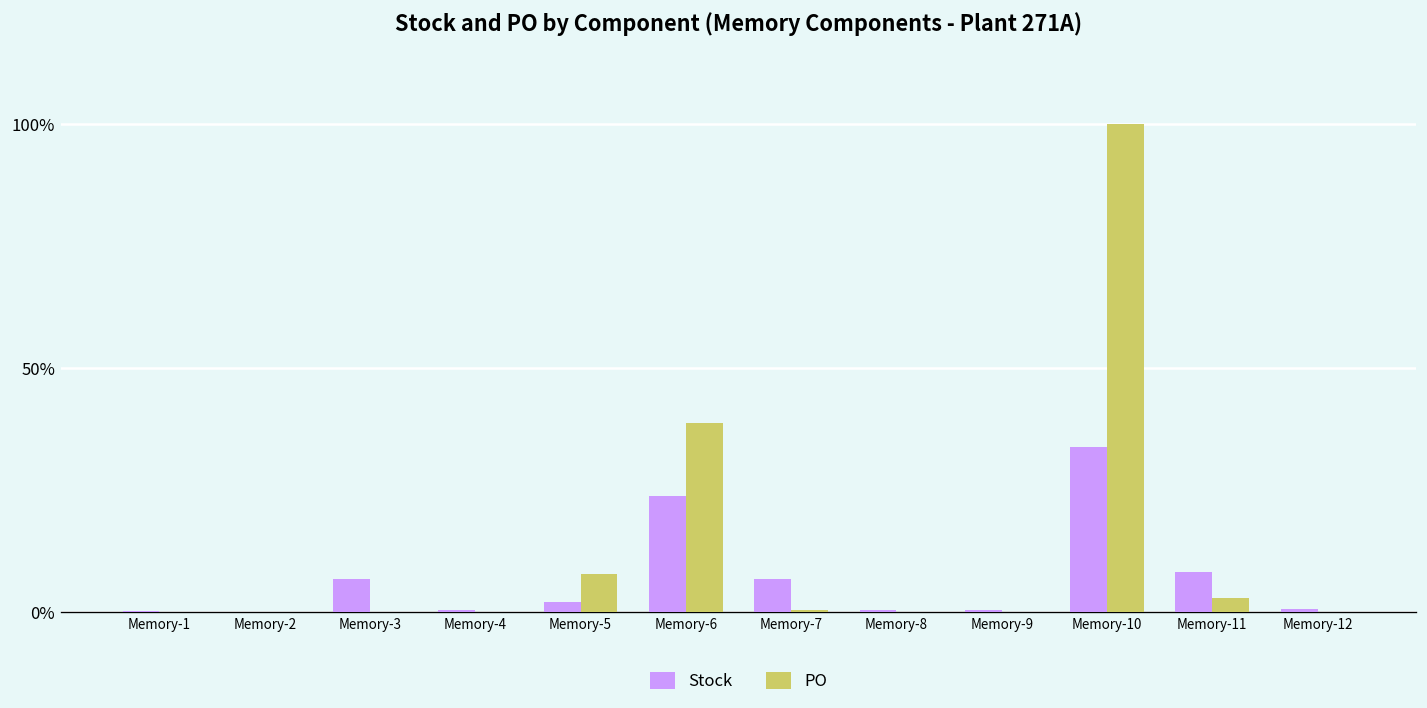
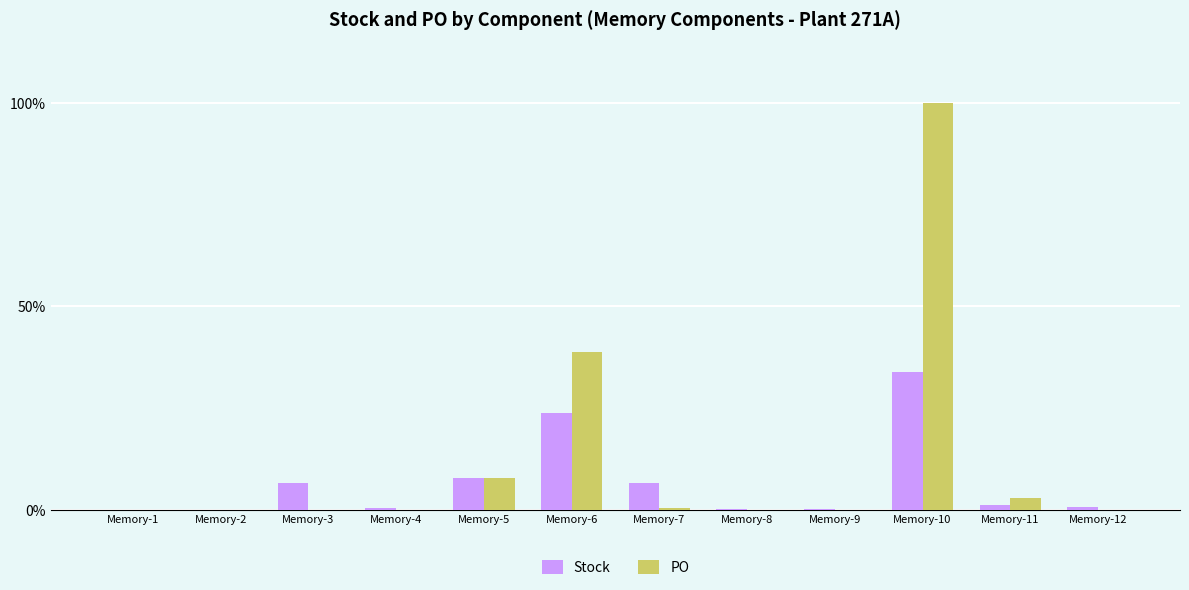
Stock, Memory-5: 2% -> 8%
Stock, Memory-11: 8% -> 1%
